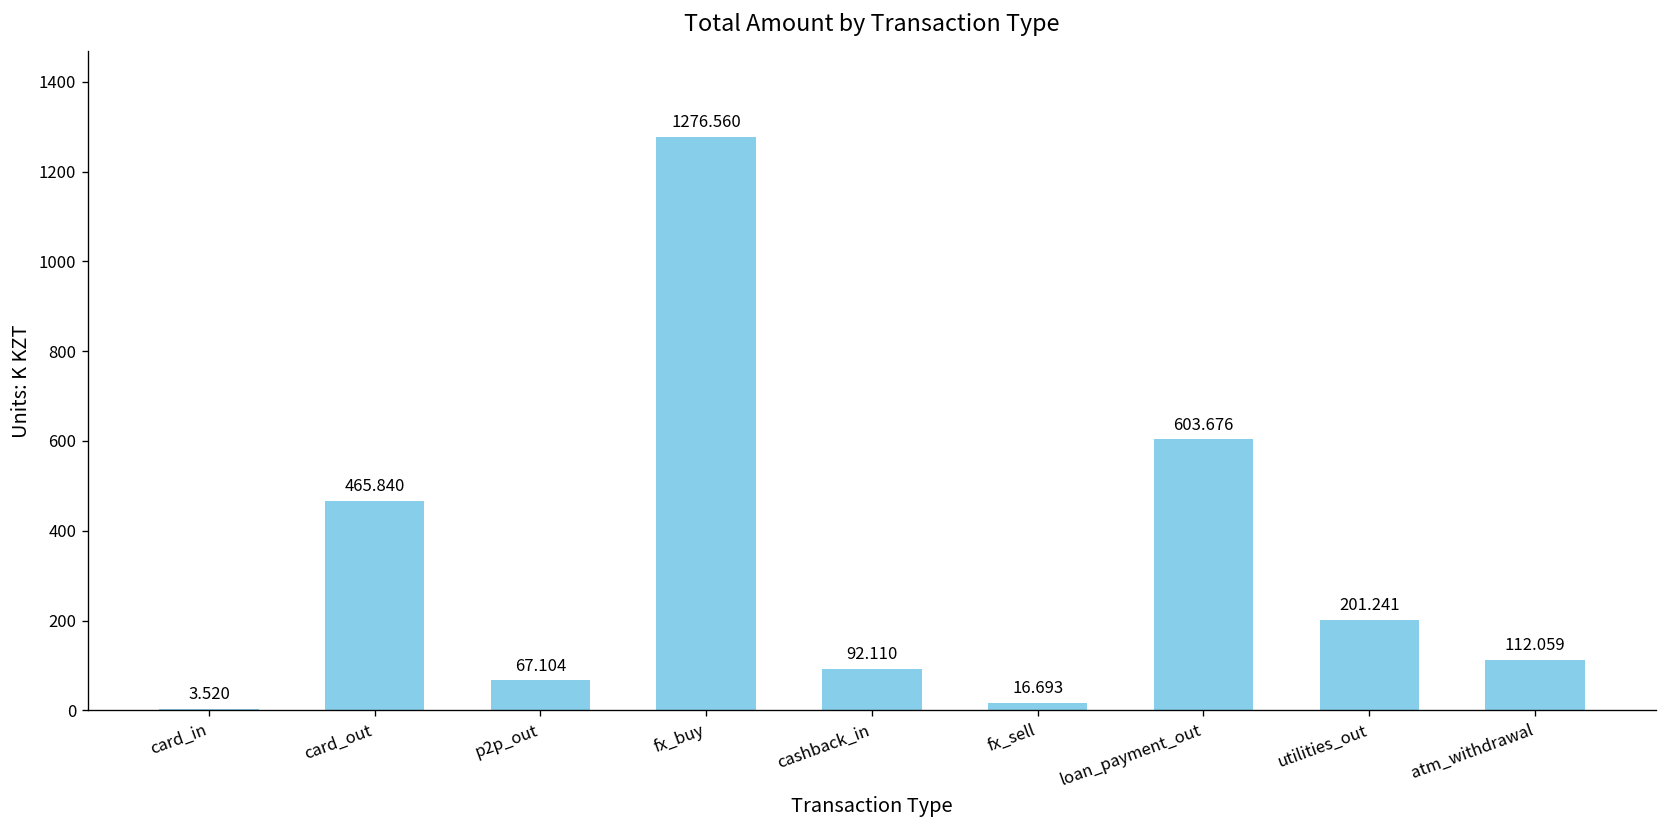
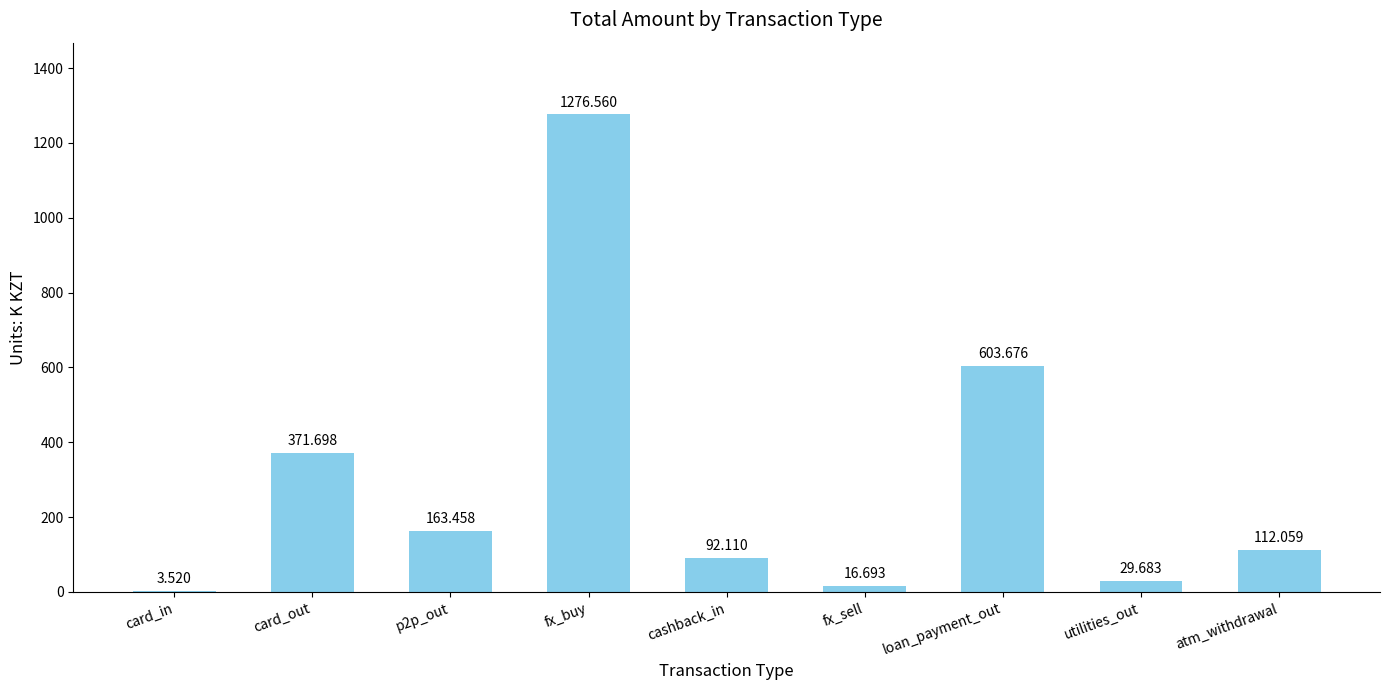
card_out: 465.840 -> 371.698
p2p_out: 67.104 -> 163.458
utilities_out: 201.241 -> 29.683
